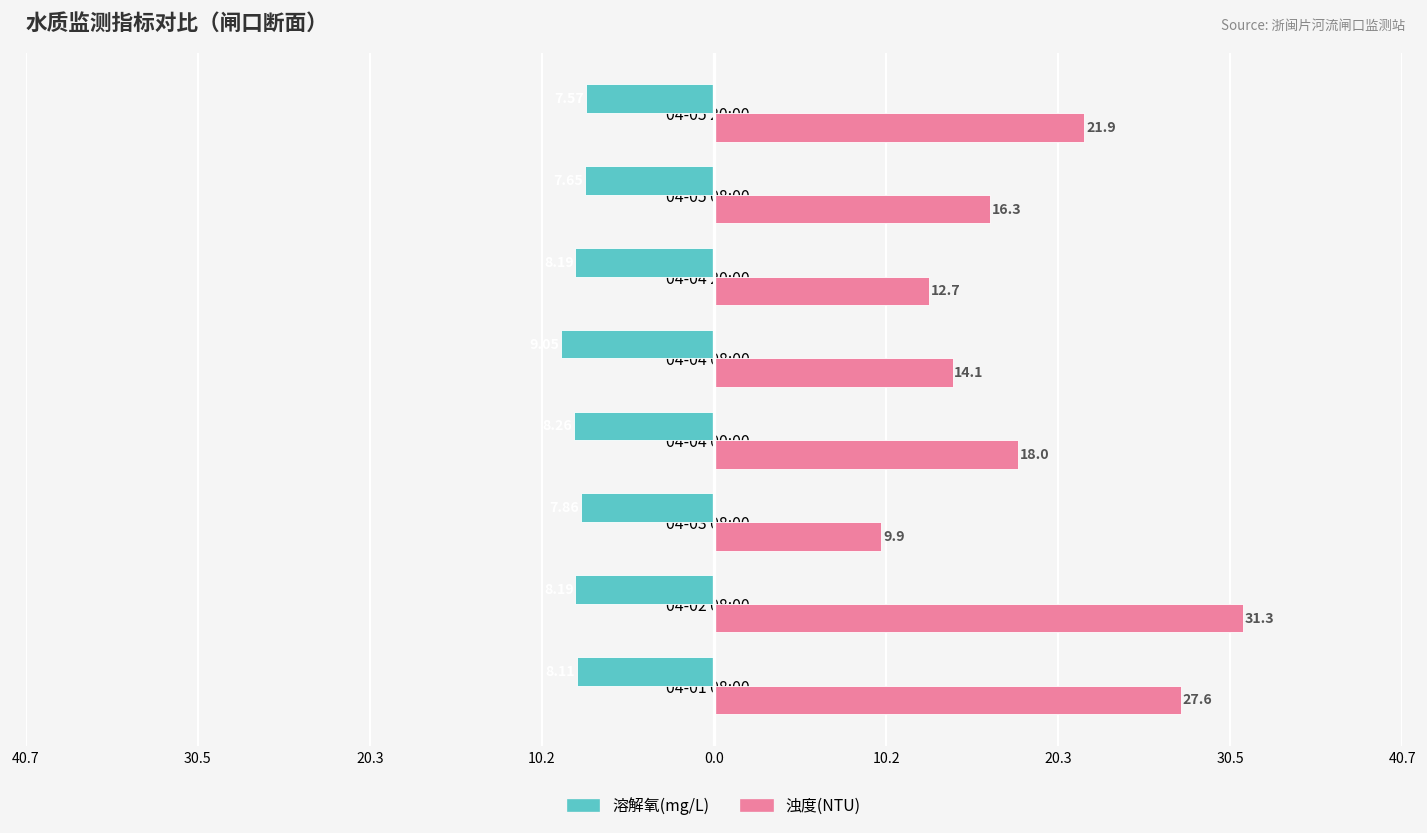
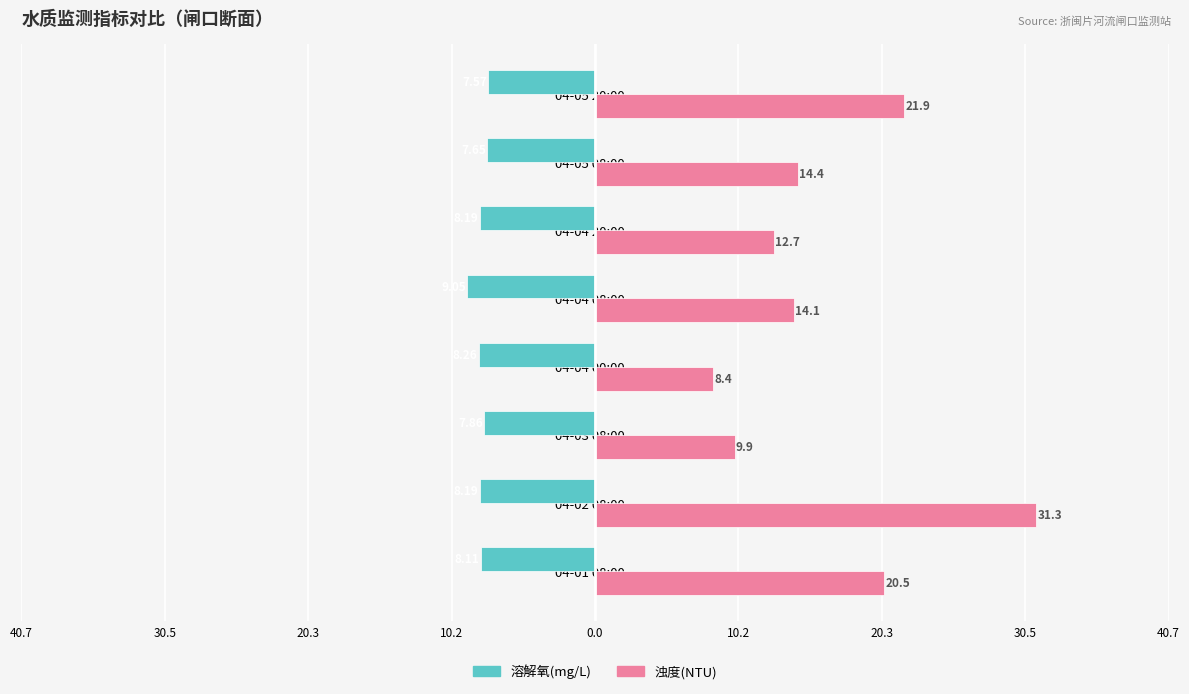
浊度(NTU), 04-05 08:00: 16.3 -> 14.4
浊度(NTU), 04-04 00:00: 18.0 -> 8.4
浊度(NTU), 04-01 08:00: 27.6 -> 20.5
